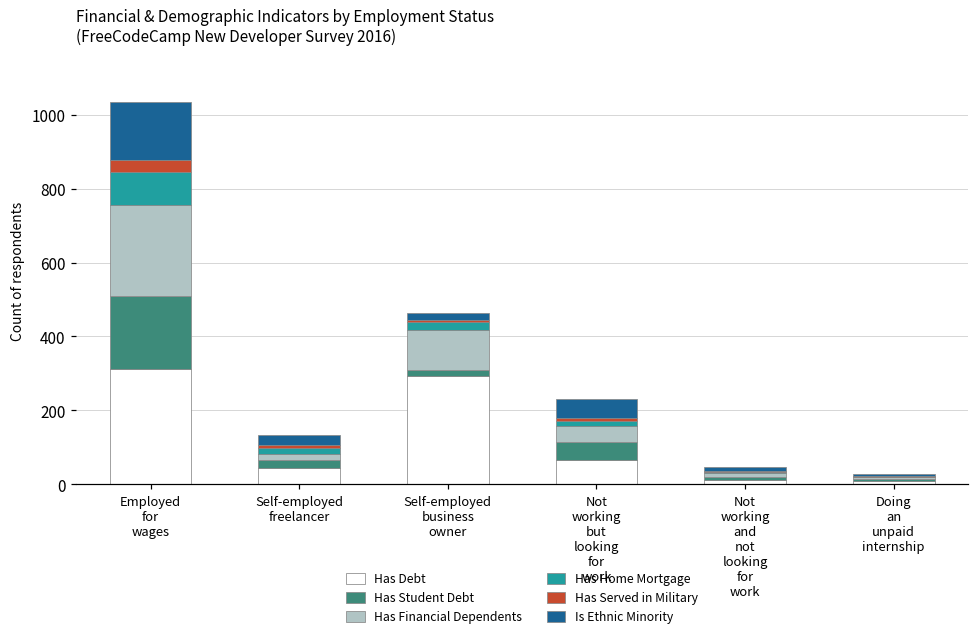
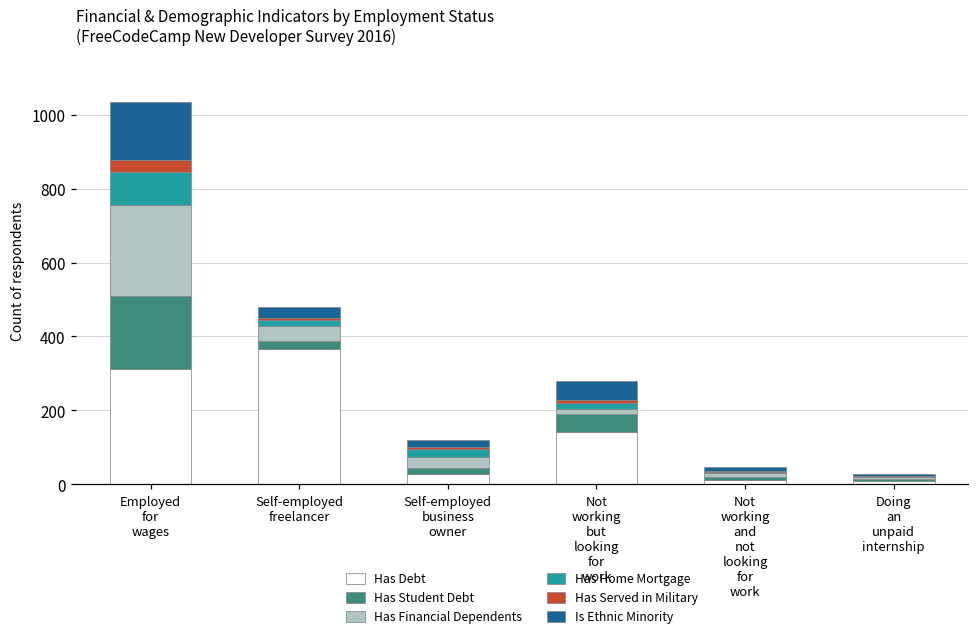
Has Debt, Self-employed freelancer: 50 -> 370
Has Financial Dependents, Self-employed freelancer: 10 -> 40
Has Debt, Self-employed business owner: 290 -> 30
Has Financial Dependents, Self-employed business owner: 110 -> 30
Has Debt, Not working but looking for work: 70 -> 140
Has Financial Dependents, Not working but looking for work: 40 -> 20
